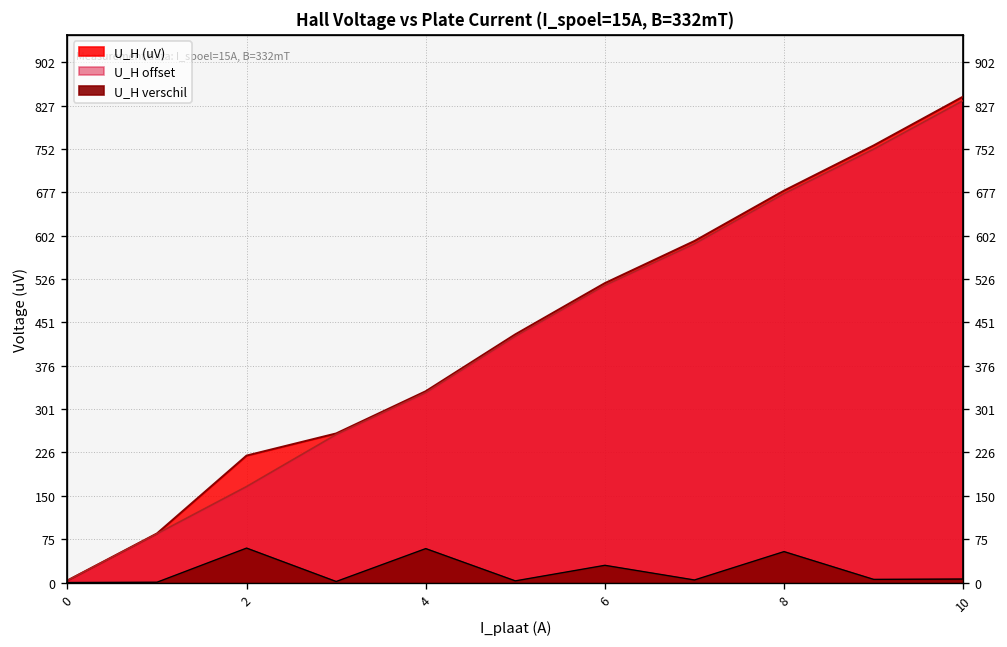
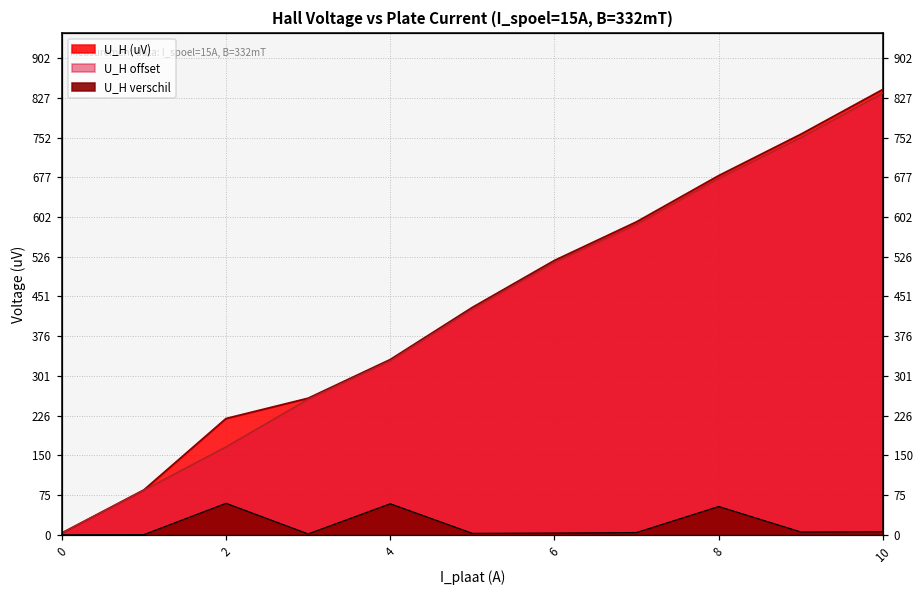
U_H verschil, 6: 30 -> 0
